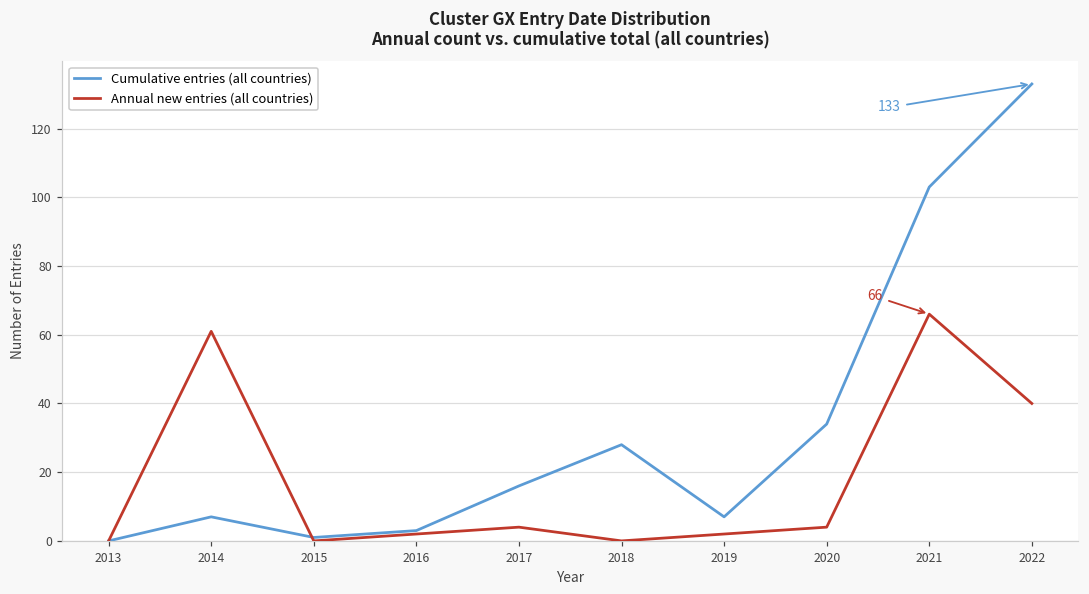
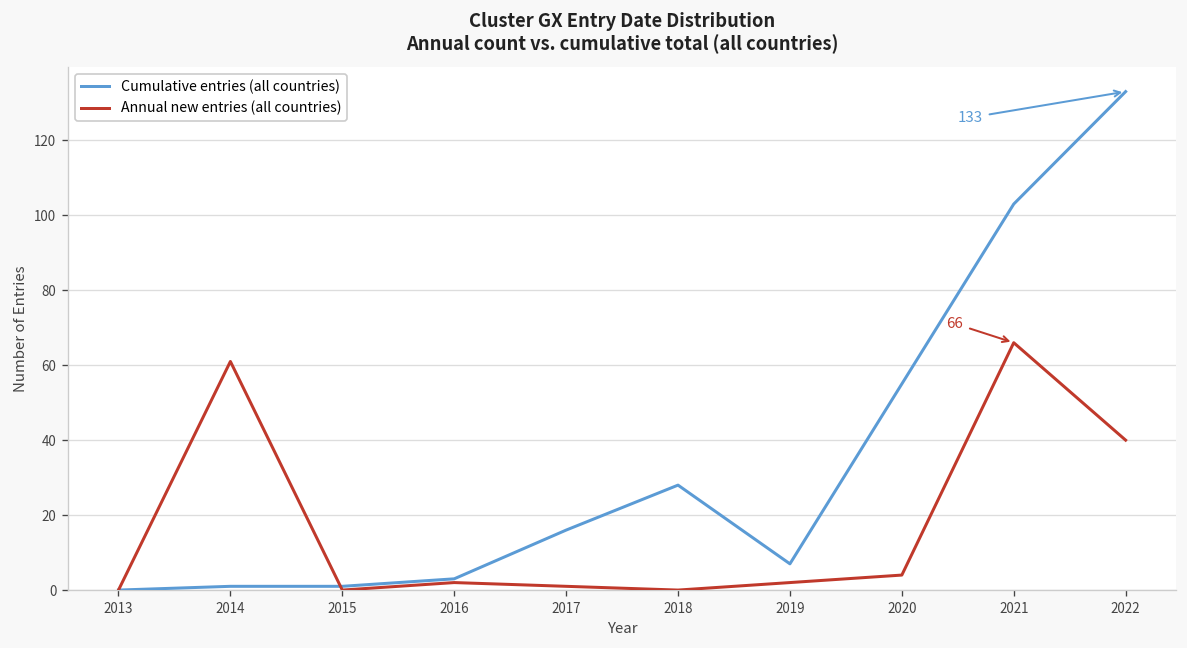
Cumulative entries (all countries), 2014: 7 -> 1
Annual new entries (all countries), 2017: 4 -> 1
Cumulative entries (all countries), 2020: 34 -> 55
